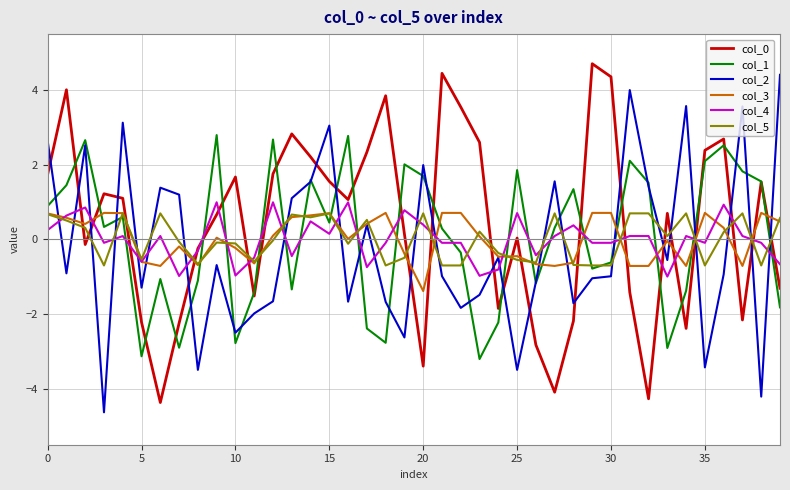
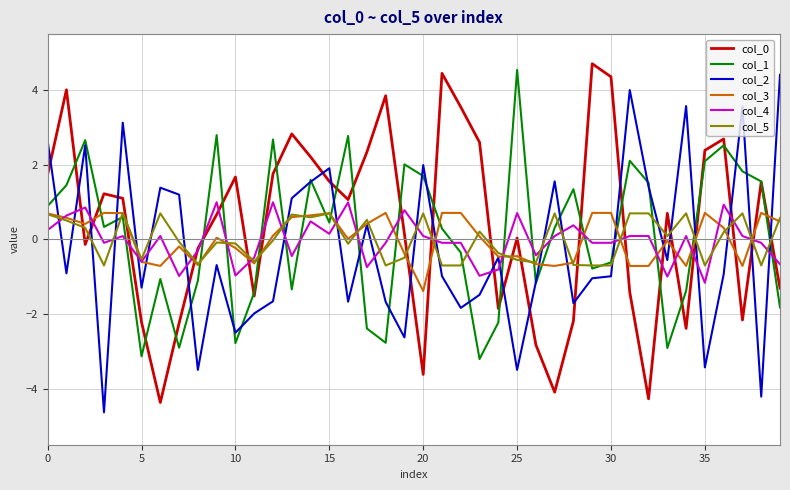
col_2, 15: 3.0 -> 1.9
col_0, 20: -3.4 -> -3.6
col_4, 20: 0.4 -> 0.1
col_1, 25: 1.9 -> 4.5
col_4, 35: -0.1 -> -1.2
